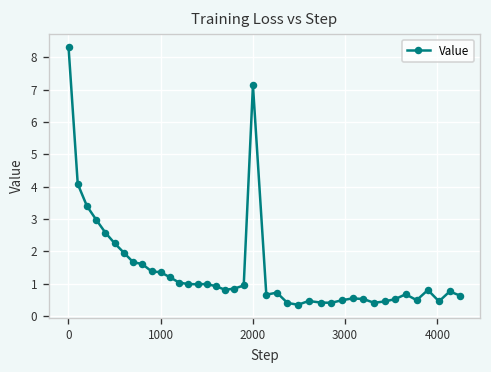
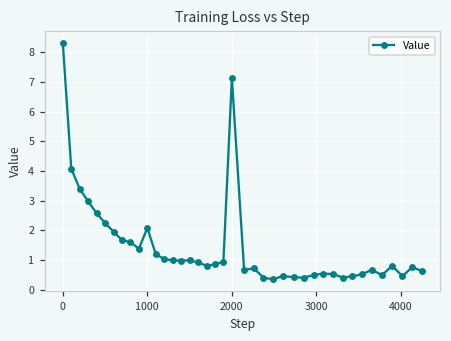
1000: 1.4 -> 2.1
